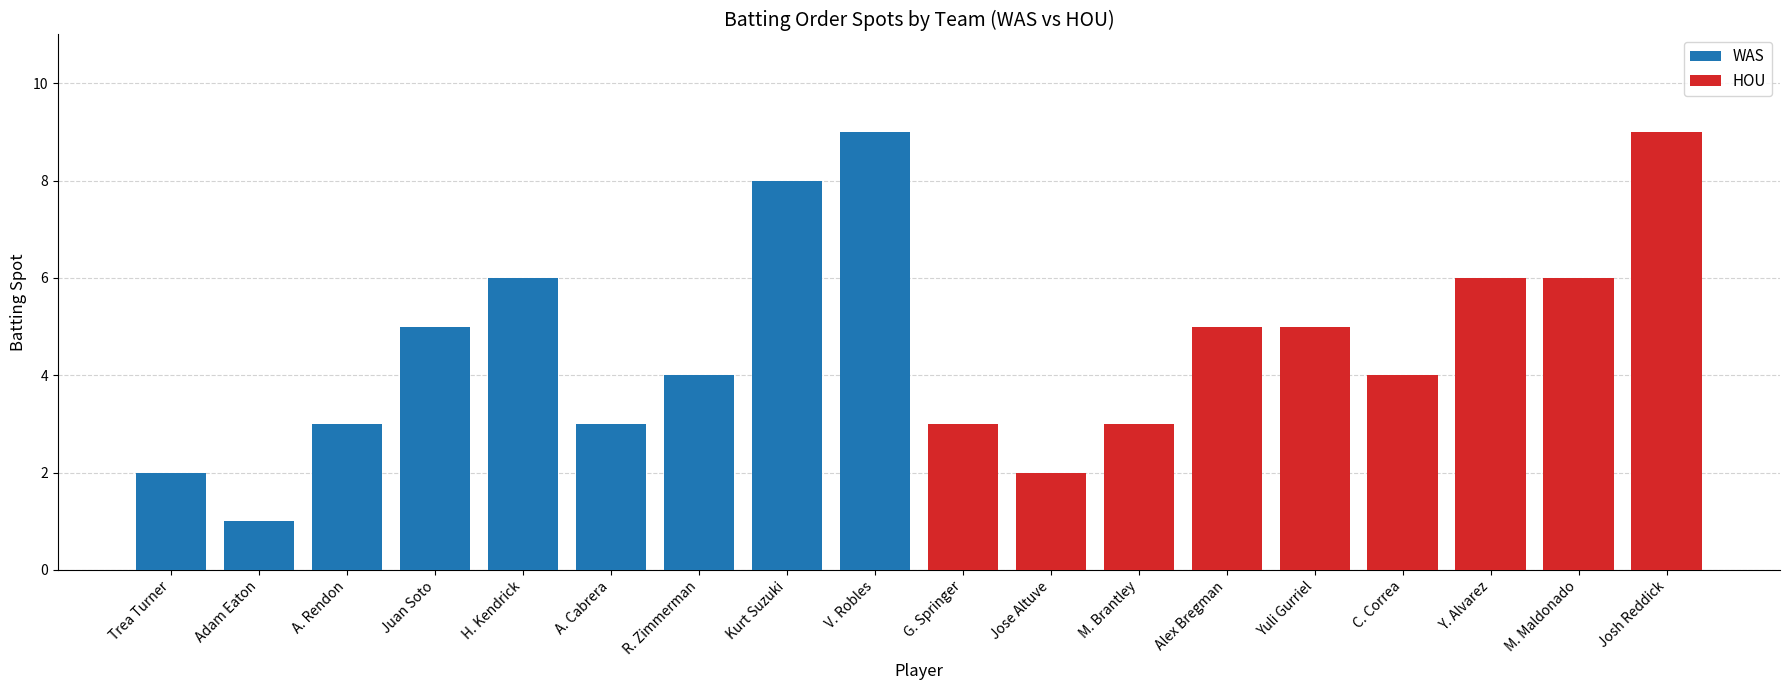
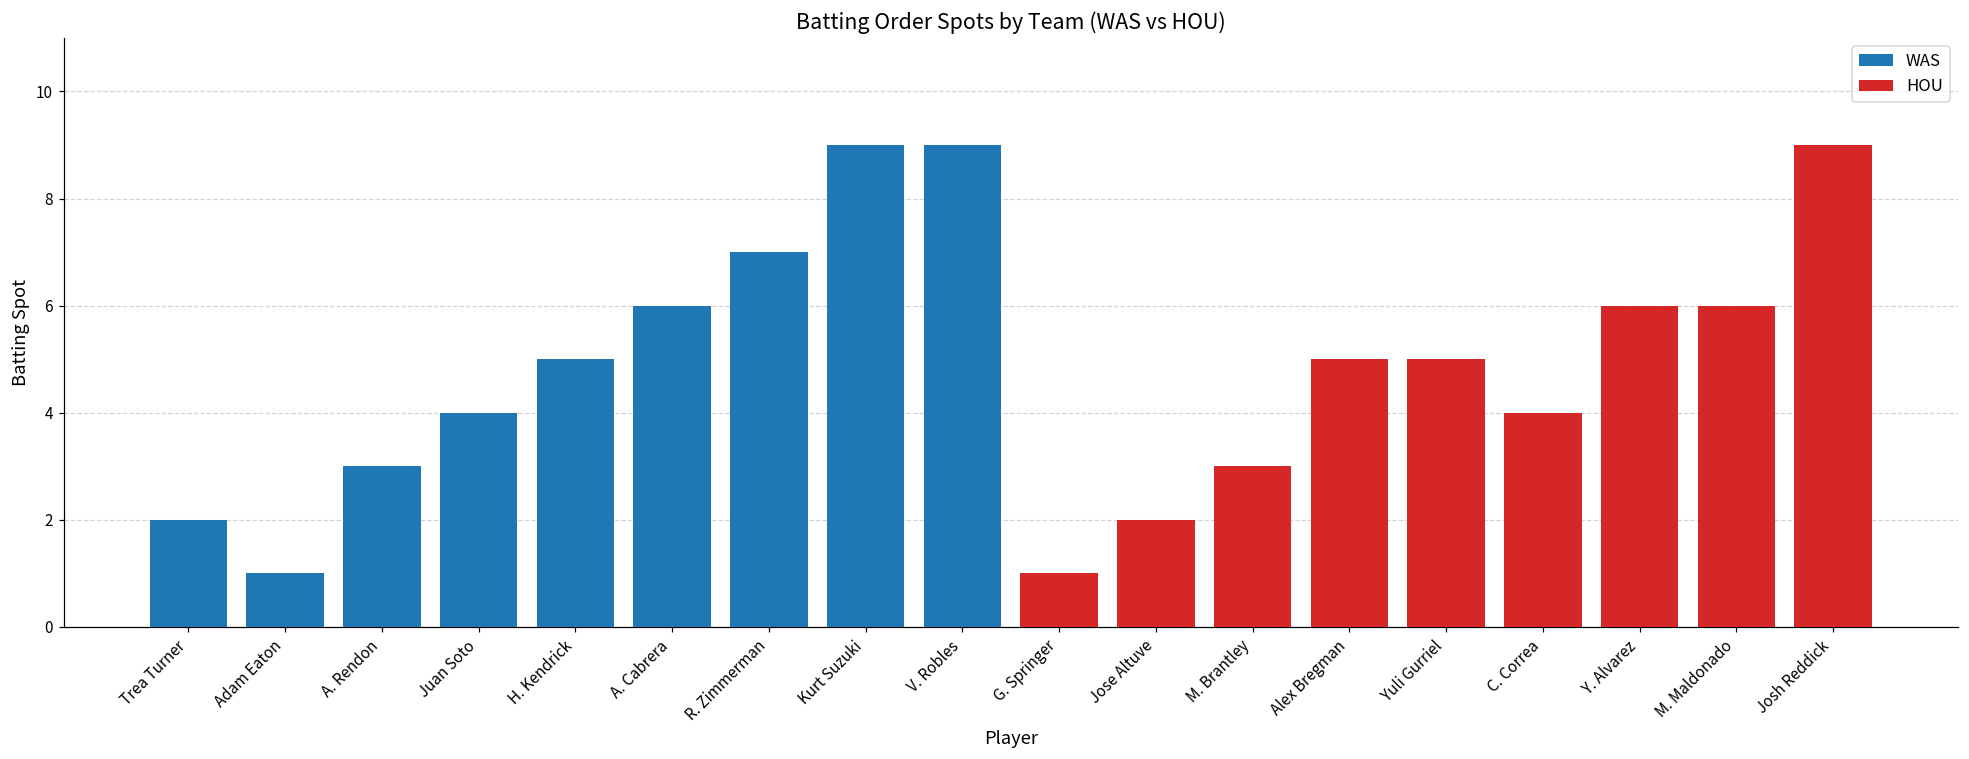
WAS, Juan Soto: 5 -> 4
WAS, H. Kendrick: 6 -> 5
WAS, A. Cabrera: 3 -> 6
WAS, R. Zimmerman: 4 -> 7
WAS, Kurt Suzuki: 8 -> 9
HOU, G. Springer: 3 -> 1
